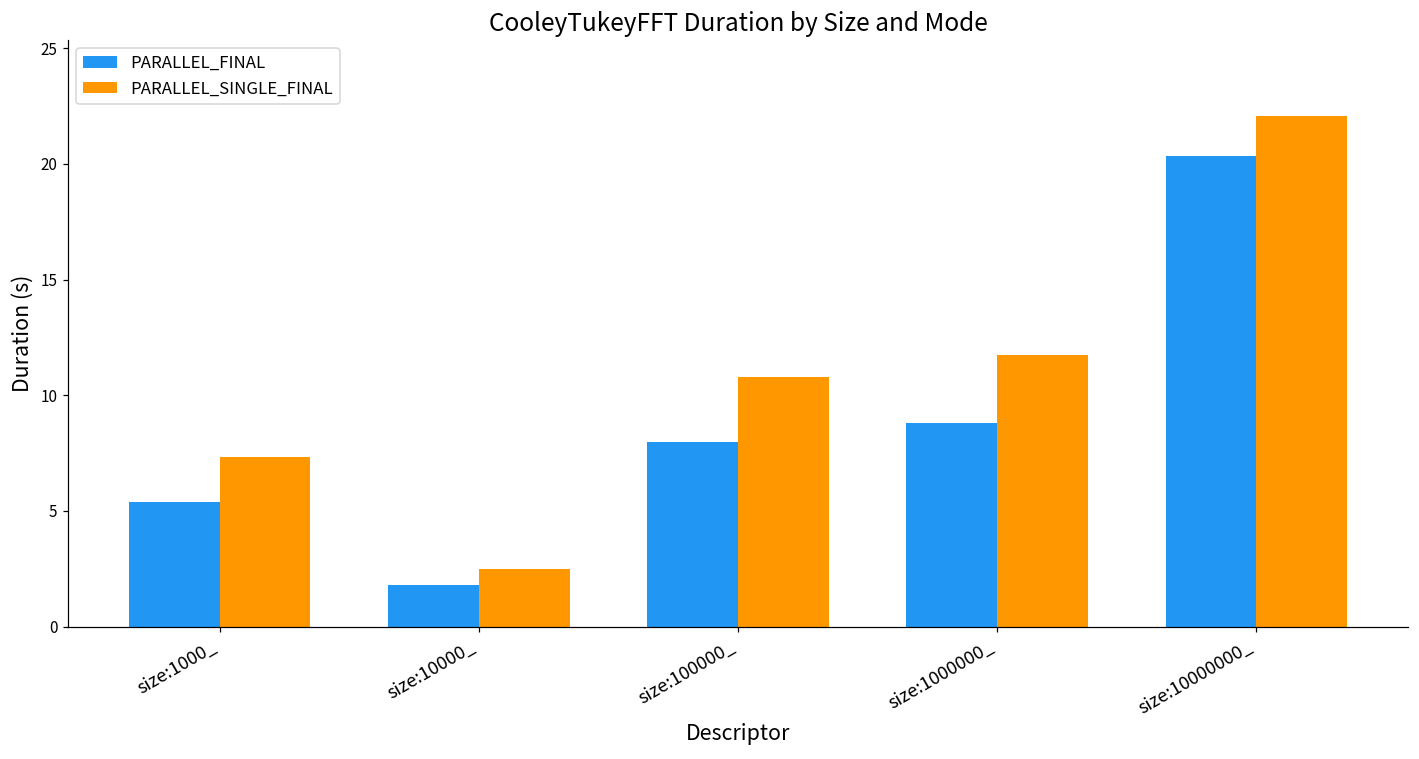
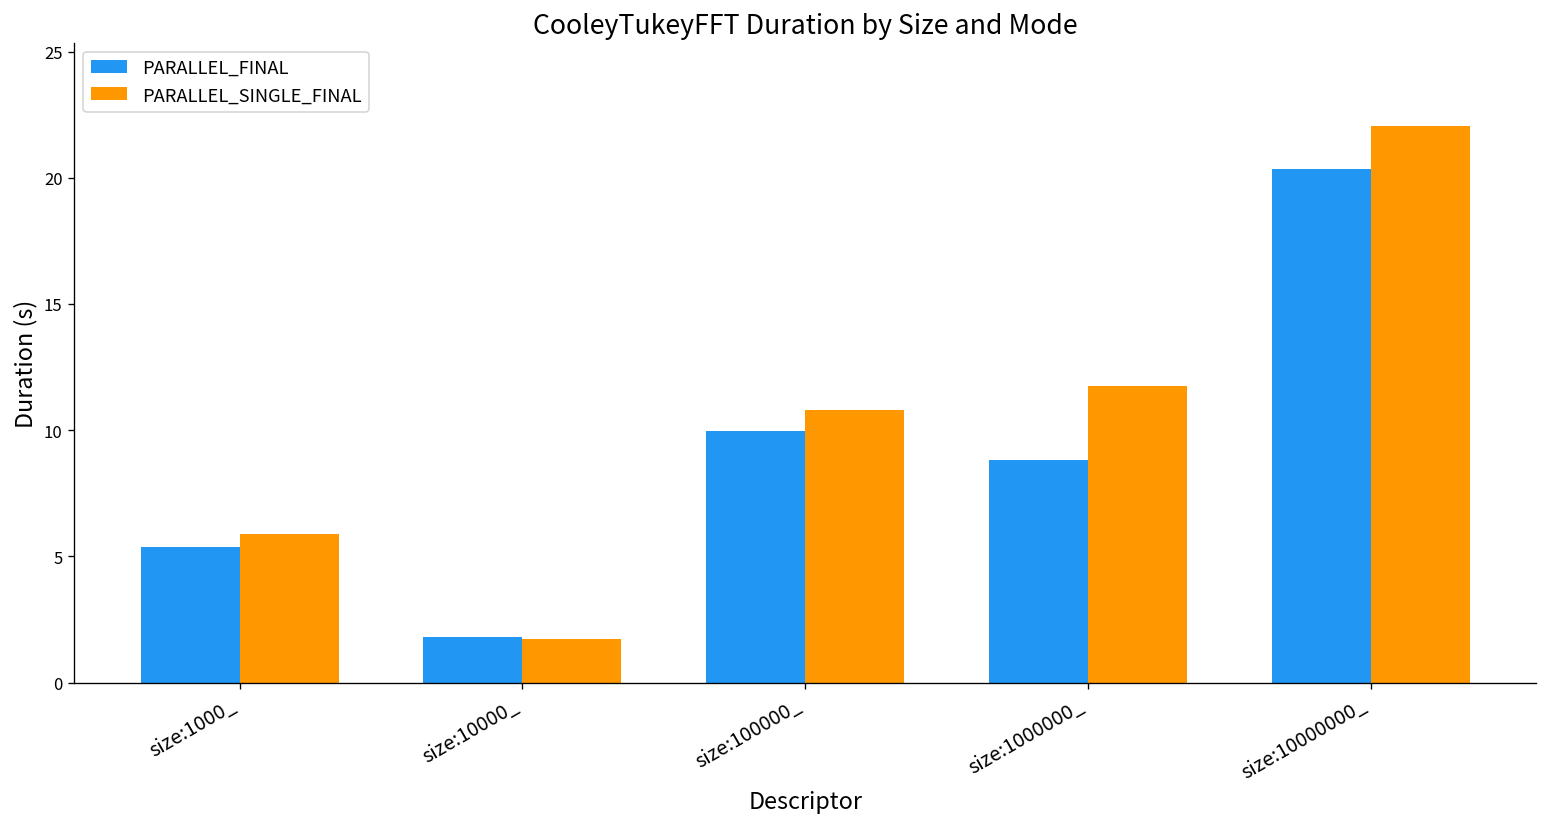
PARALLEL_SINGLE_FINAL, size:1000_: 7.3 -> 5.9
PARALLEL_SINGLE_FINAL, size:10000_: 2.5 -> 1.7
PARALLEL_FINAL, size:100000_: 8.0 -> 10.0
